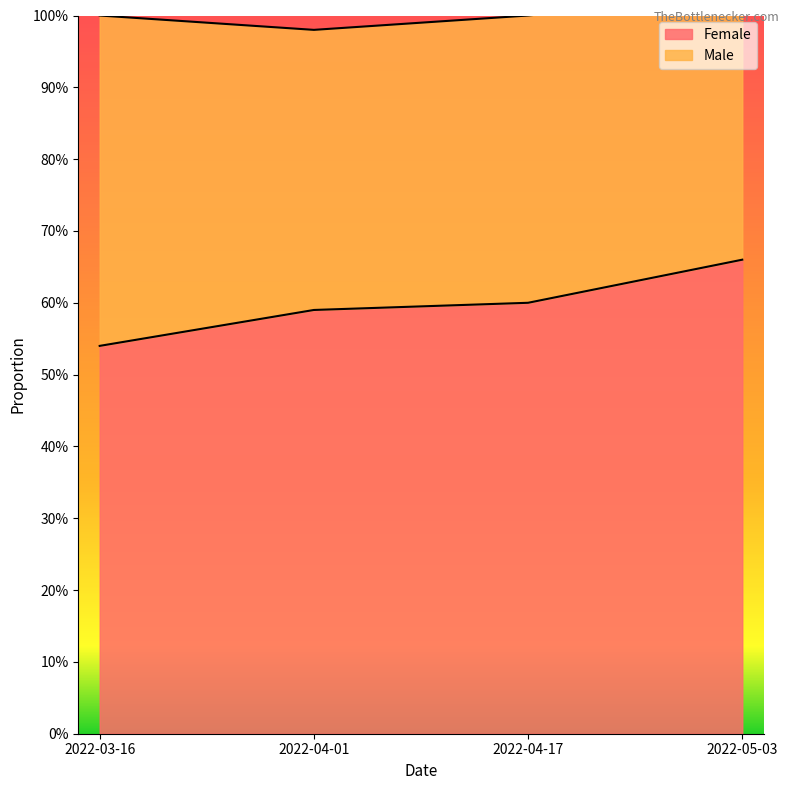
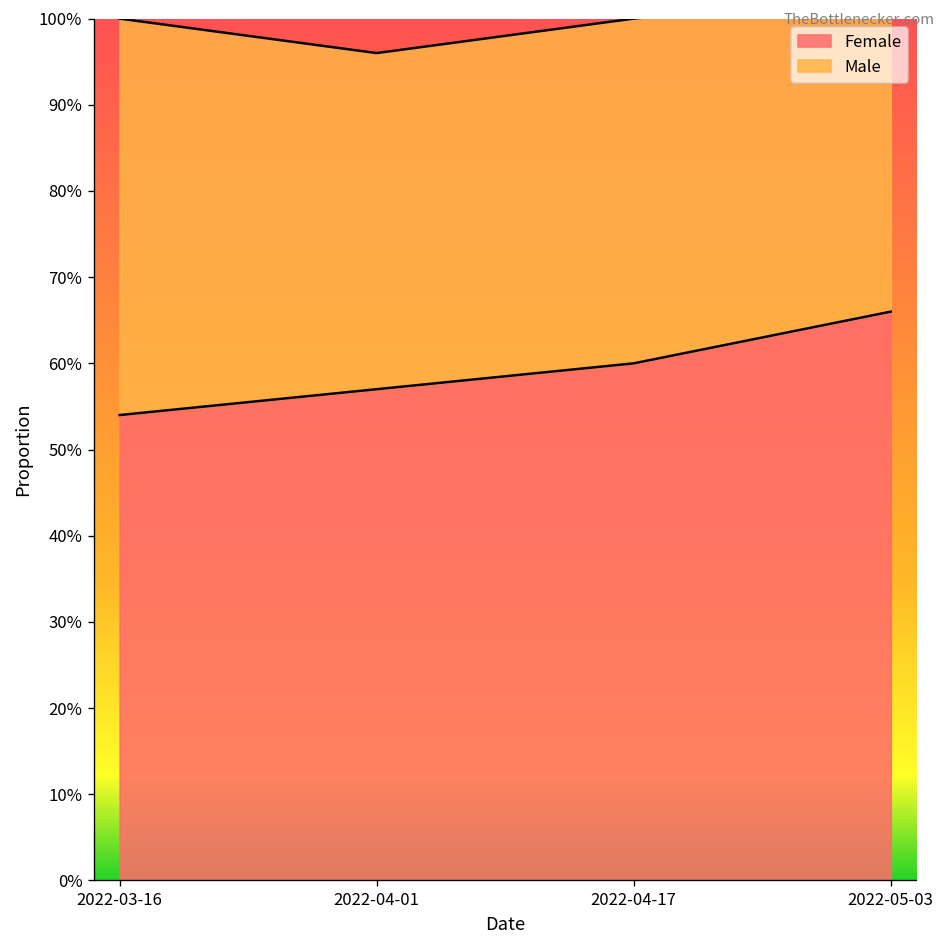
Female, 2022-04-01: 59% -> 57%
